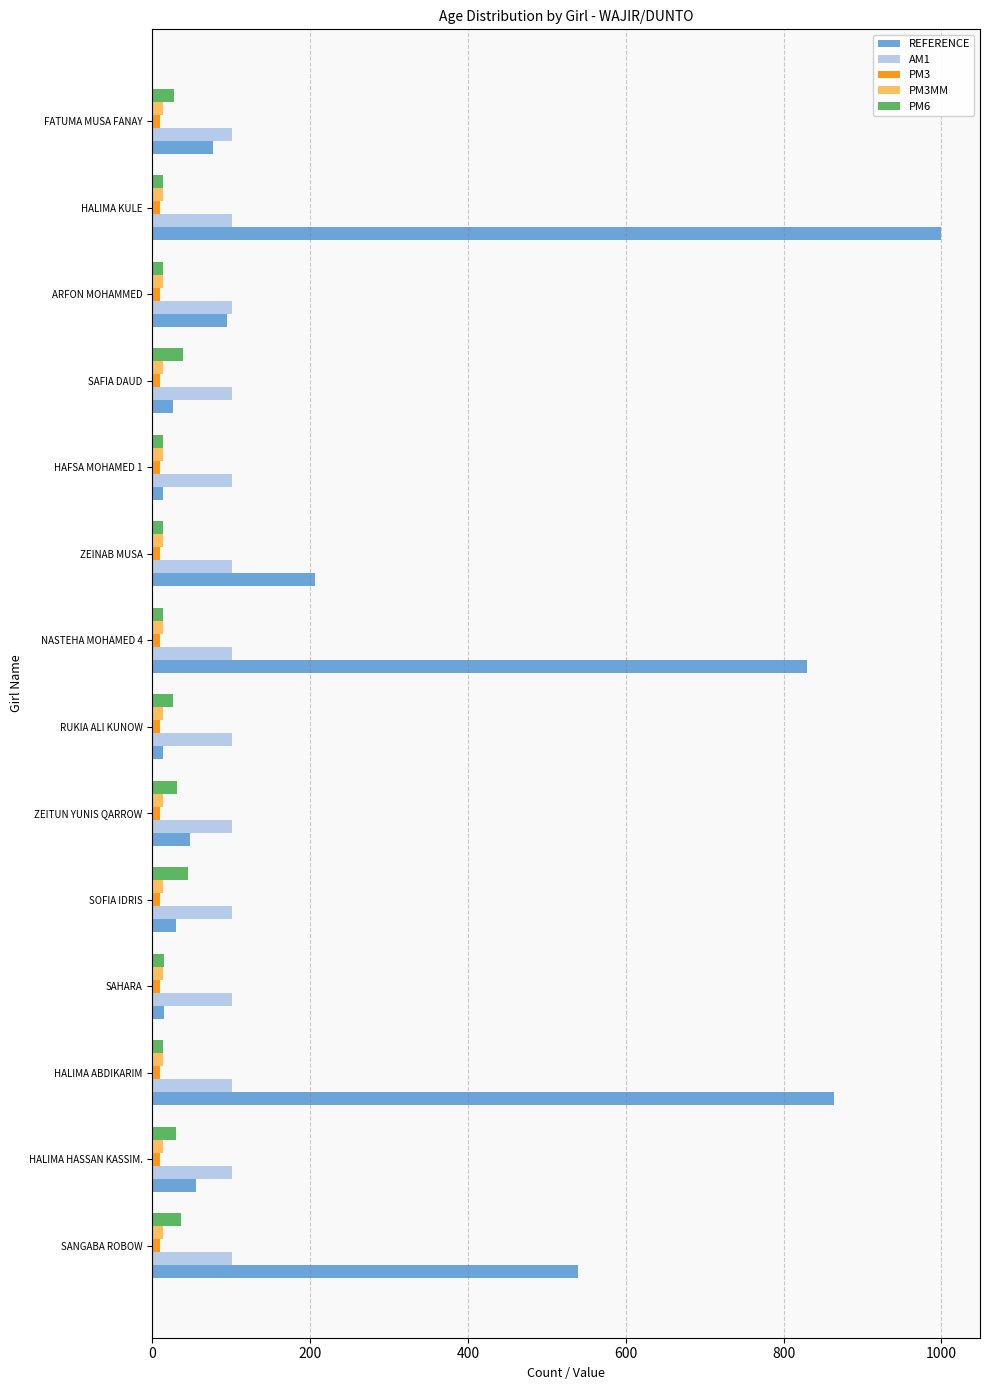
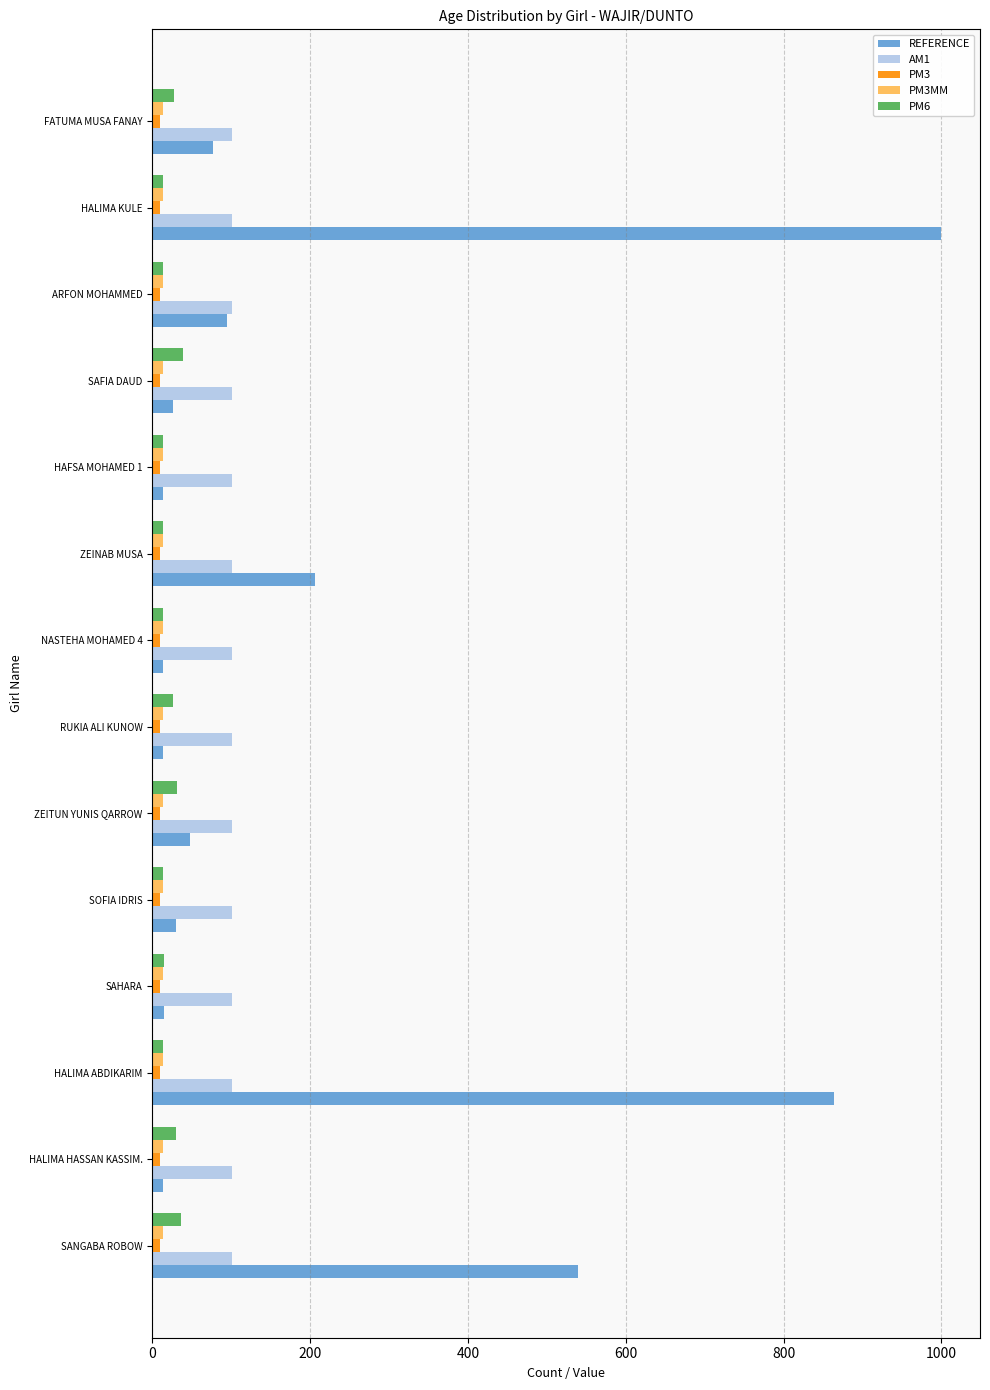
REFERENCE, NASTEHA MOHAMED 4: 830 -> 10
PM6, SOFIA IDRIS: 50 -> 10
REFERENCE, HALIMA HASSAN KASSIM.: 60 -> 10
